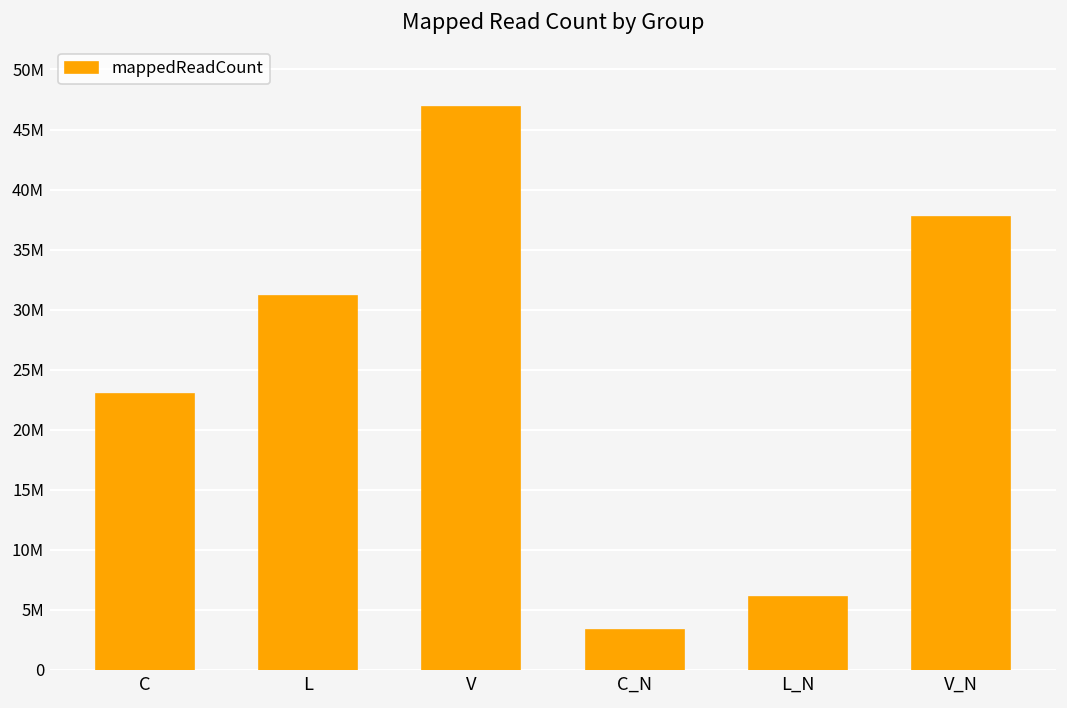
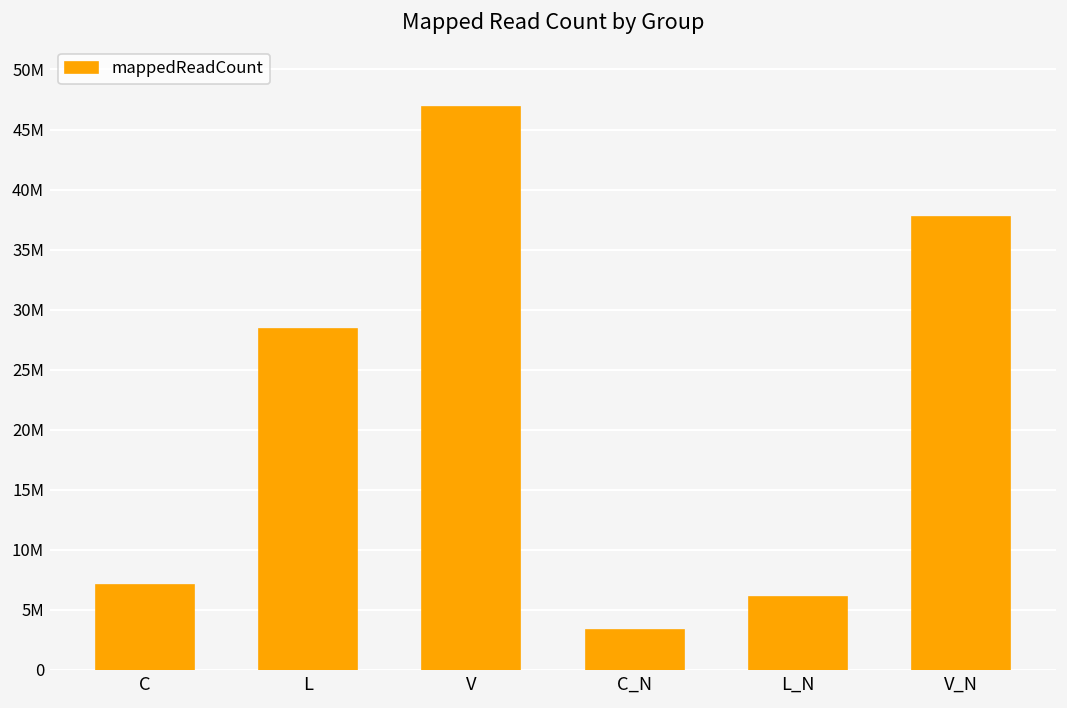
C: 23000000 -> 7000000
L: 31100000 -> 28400000
